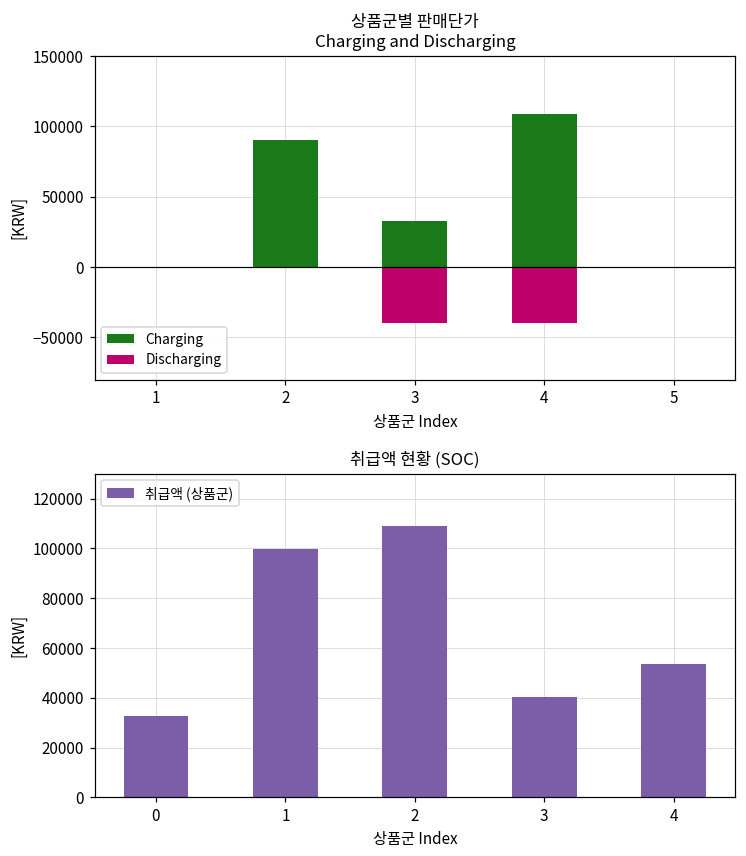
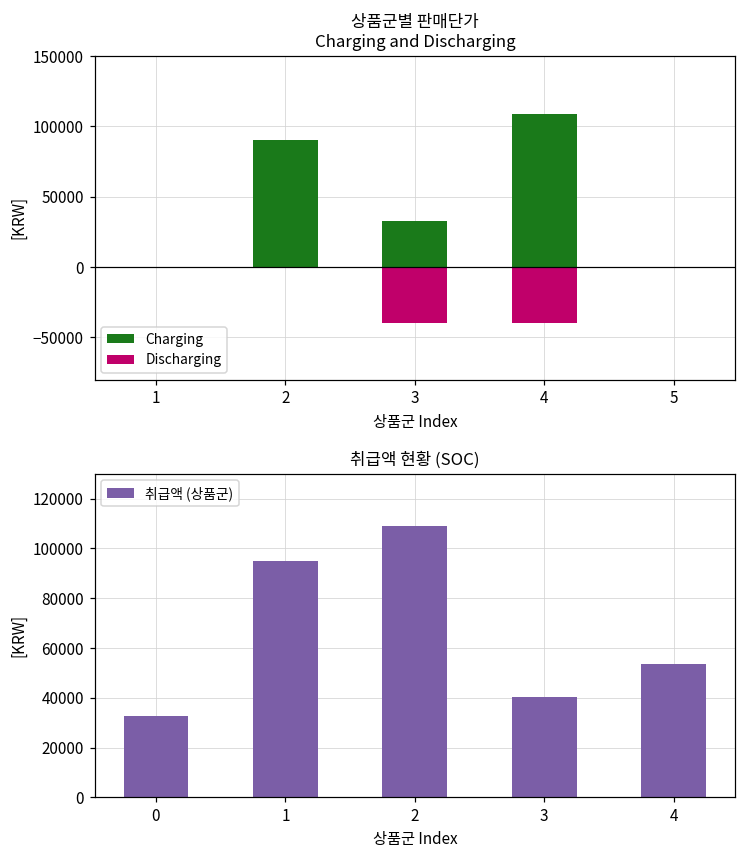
취급액 현황 (SOC), 1: 100000 -> 95000
